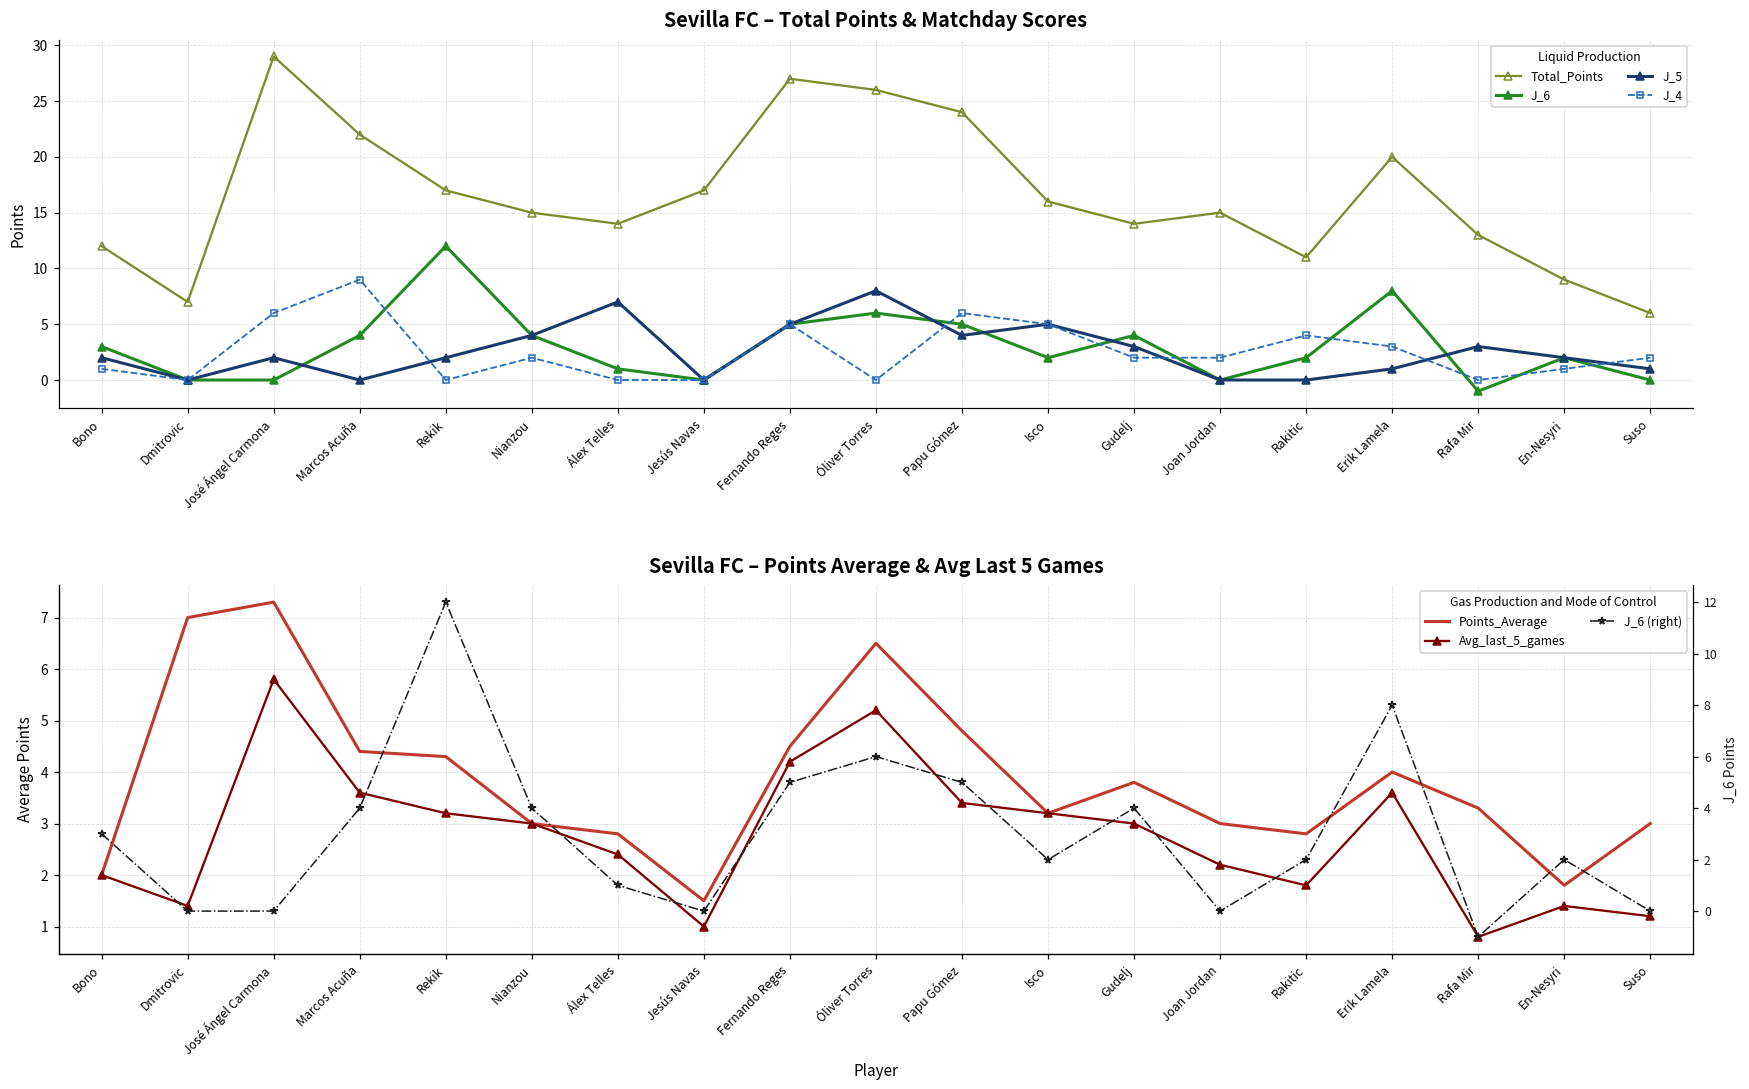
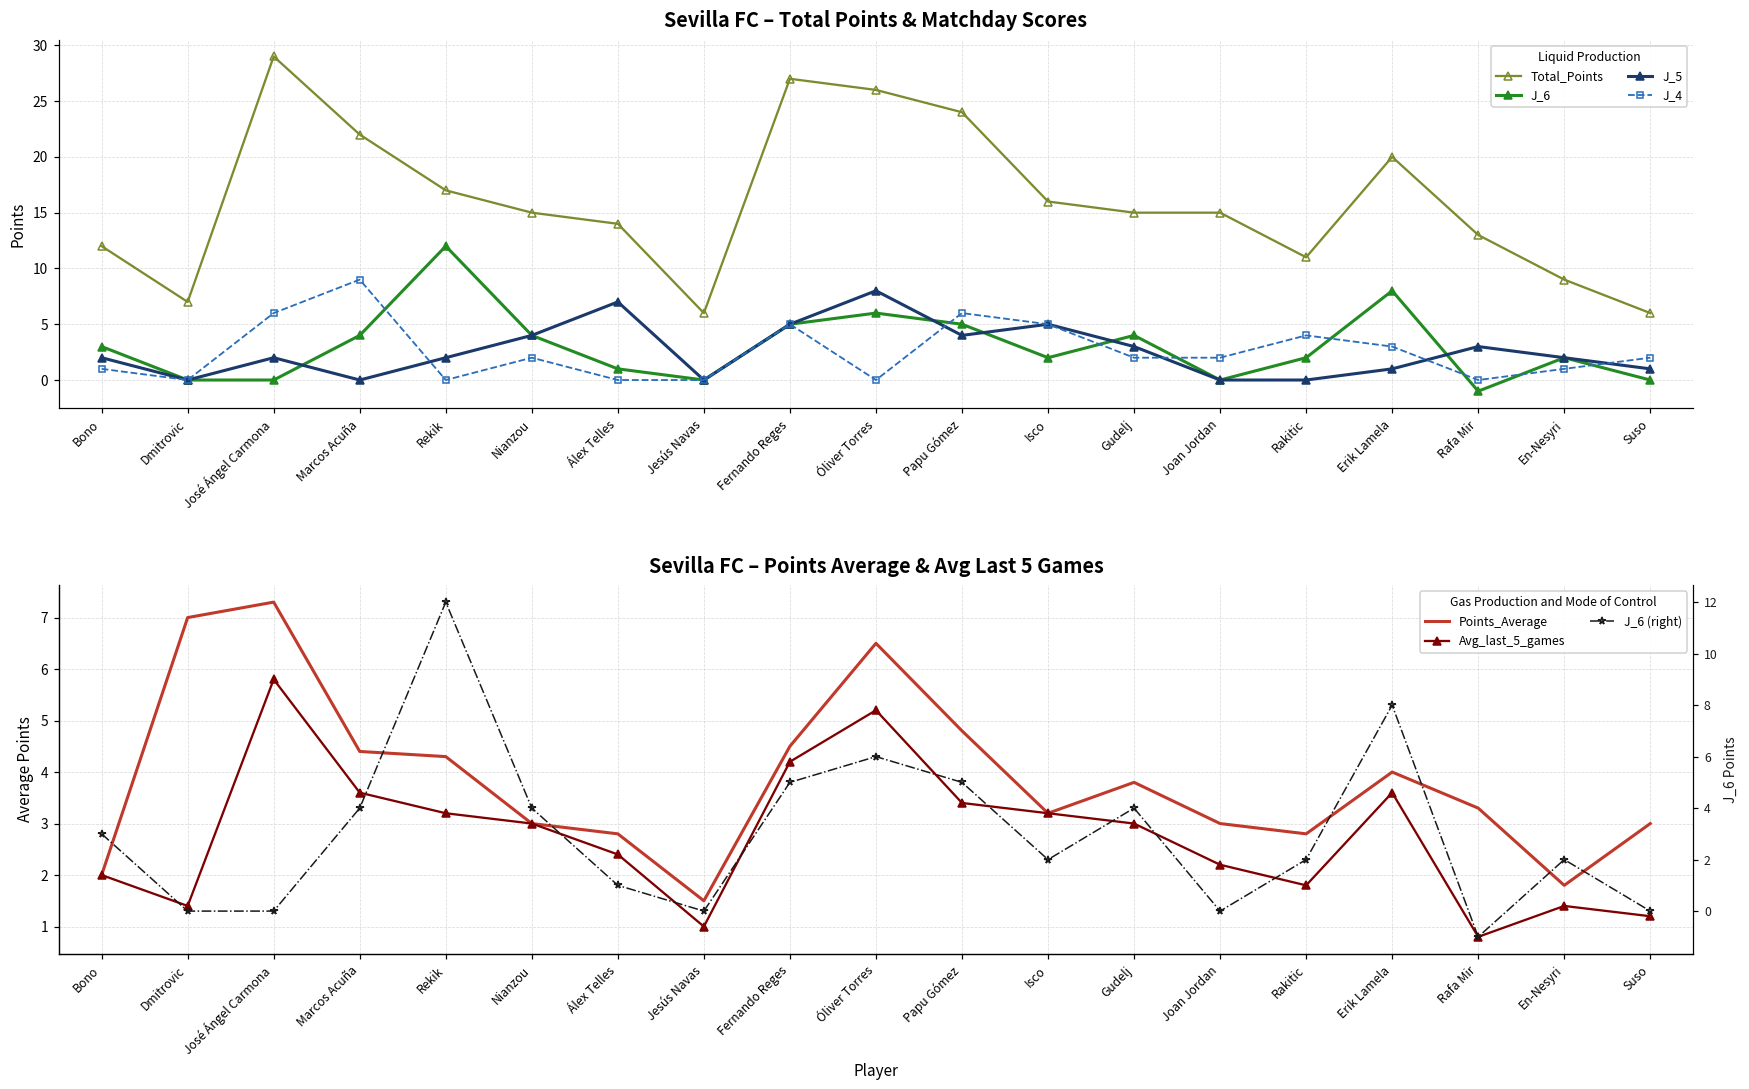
Sevilla FC – Total Points & Matchday Scores, Total_Points, Jesús Navas: 17 -> 6
Sevilla FC – Total Points & Matchday Scores, Total_Points, Gudelj: 14 -> 15
